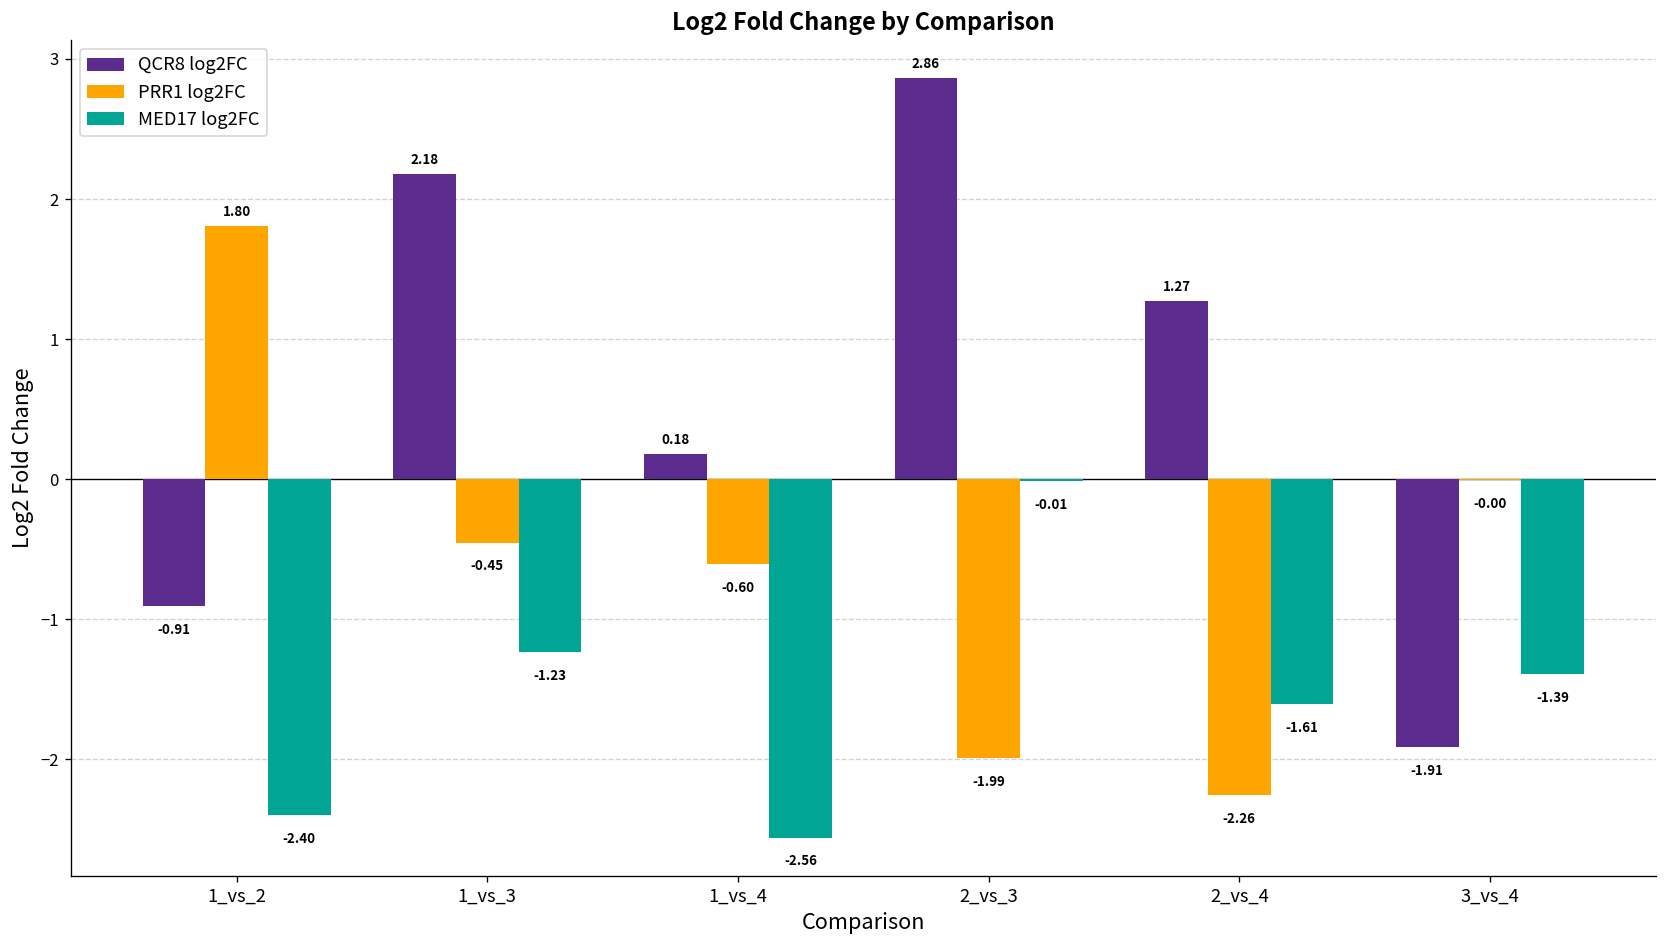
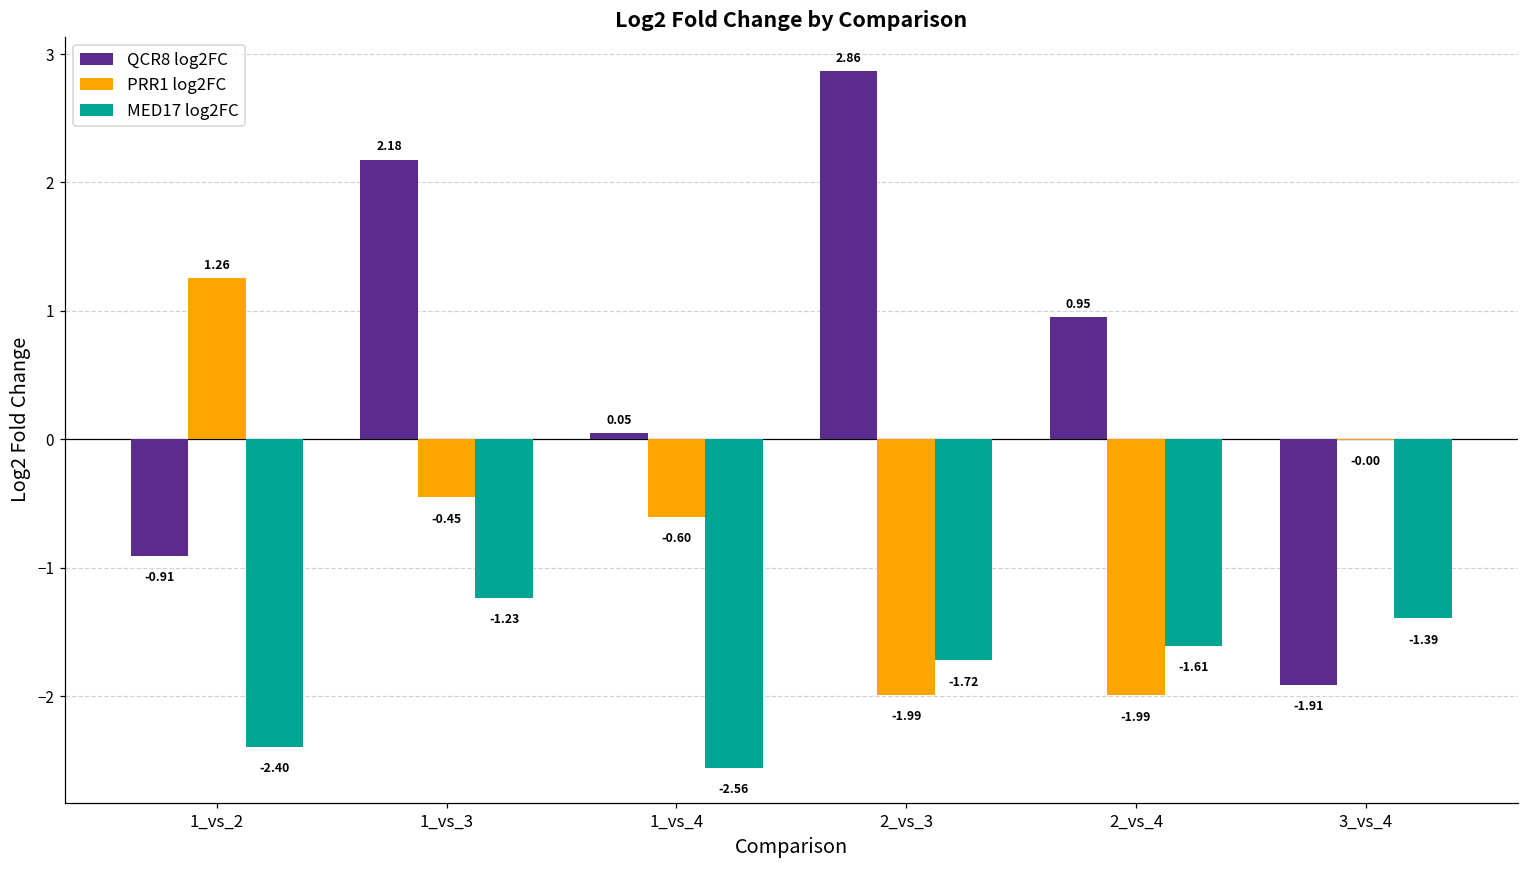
PRR1 log2FC, 1_vs_2: 1.80 -> 1.26
QCR8 log2FC, 1_vs_4: 0.18 -> 0.05
MED17 log2FC, 2_vs_3: -0.01 -> -1.72
QCR8 log2FC, 2_vs_4: 1.27 -> 0.95
PRR1 log2FC, 2_vs_4: -2.26 -> -1.99
